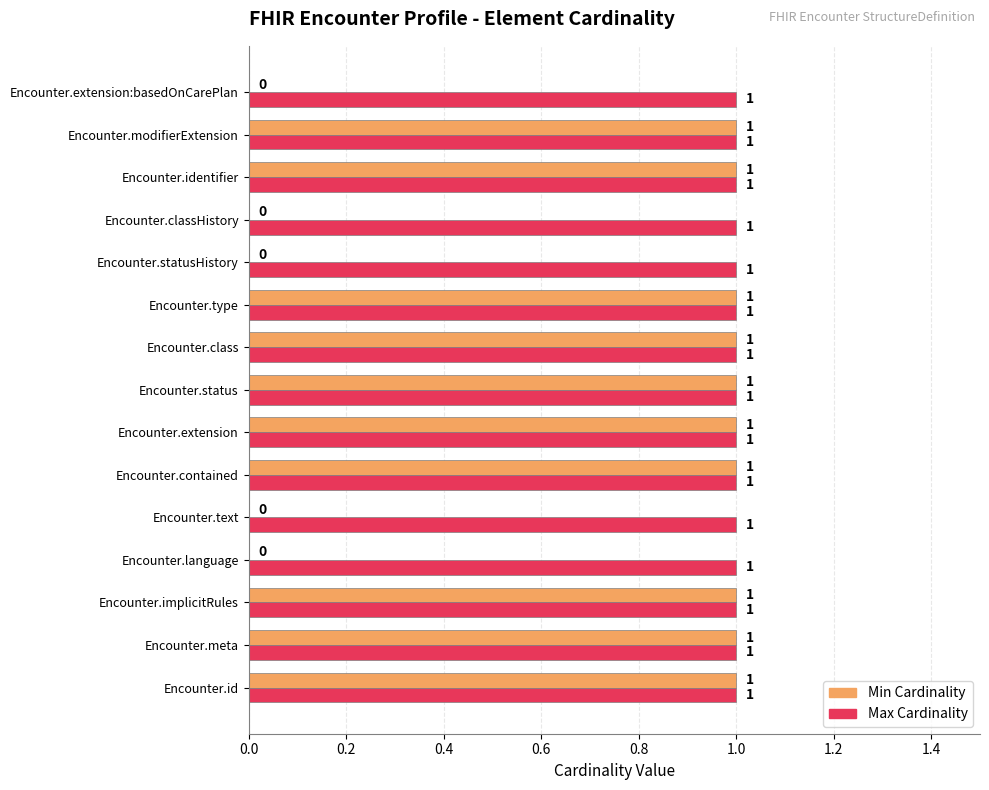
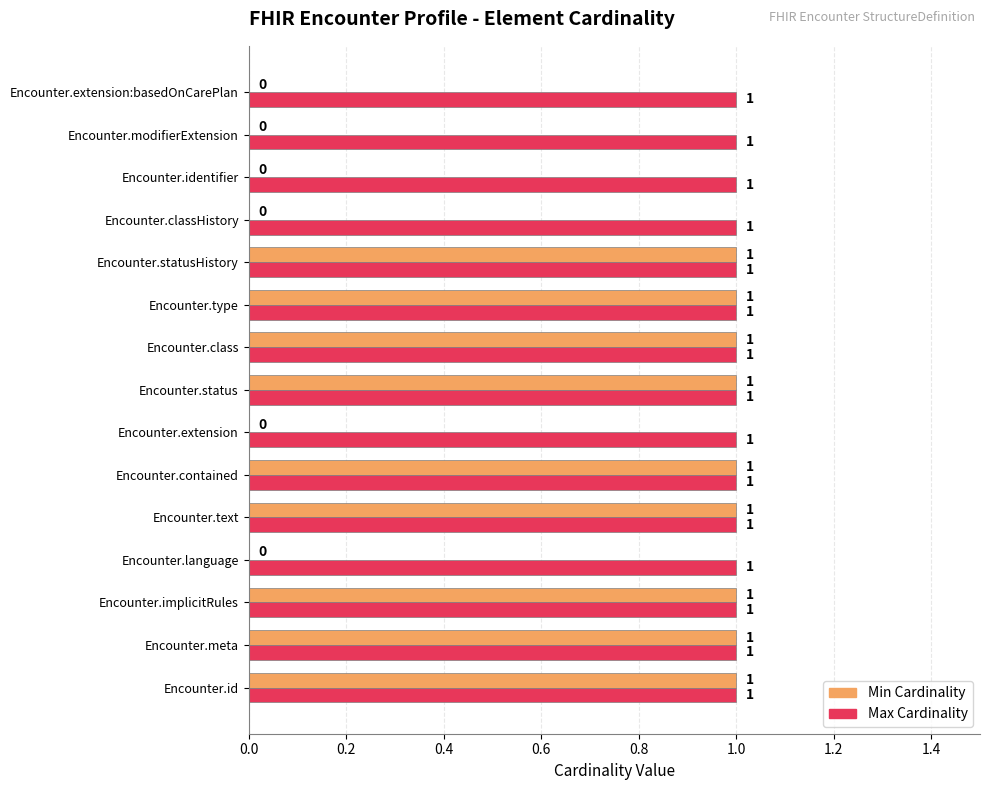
Min Cardinality, Encounter.modifierExtension: 1 -> 0
Min Cardinality, Encounter.identifier: 1 -> 0
Min Cardinality, Encounter.statusHistory: 0 -> 1
Min Cardinality, Encounter.extension: 1 -> 0
Min Cardinality, Encounter.text: 0 -> 1
